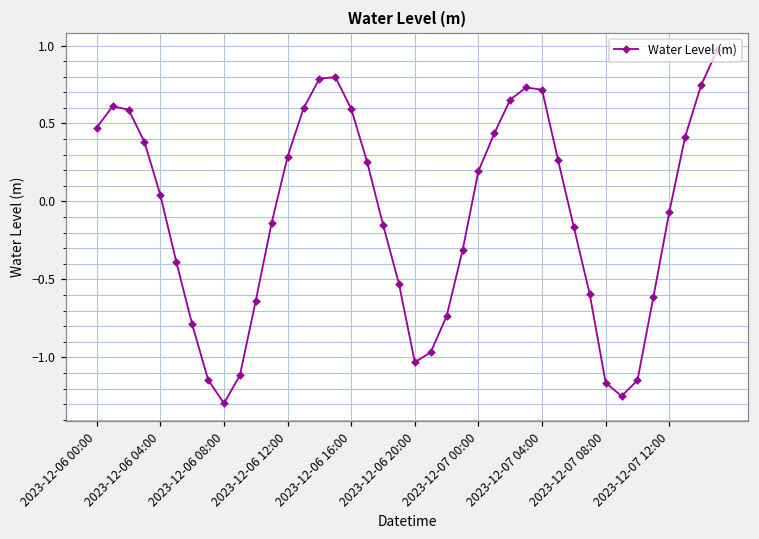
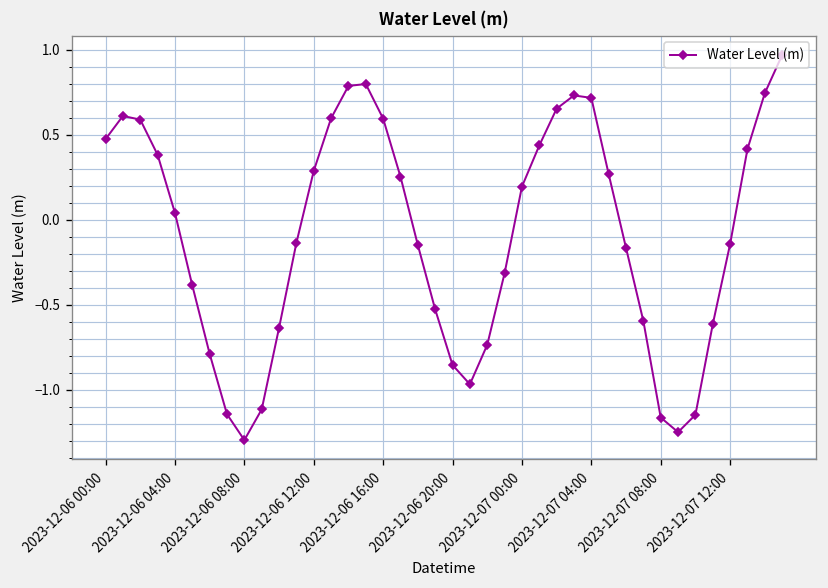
2023-12-06 20:00: -1.03 -> -0.85
2023-12-07 12:00: -0.07 -> -0.14
